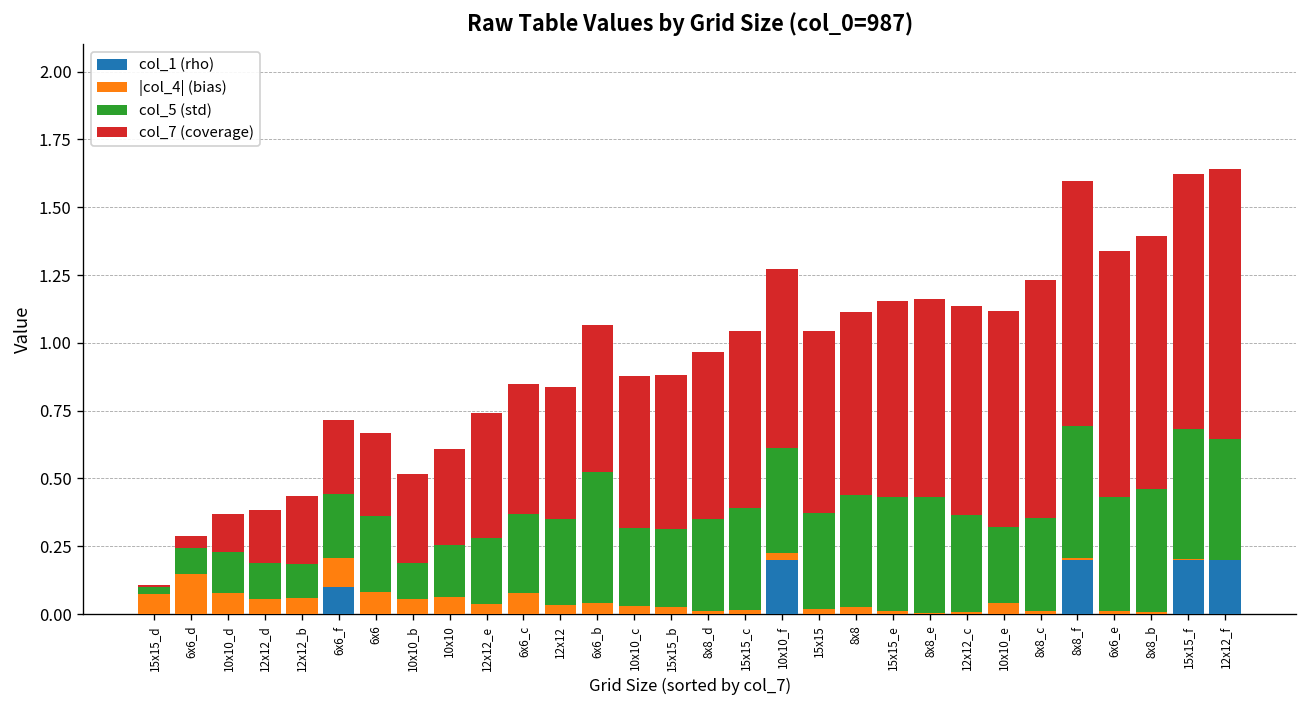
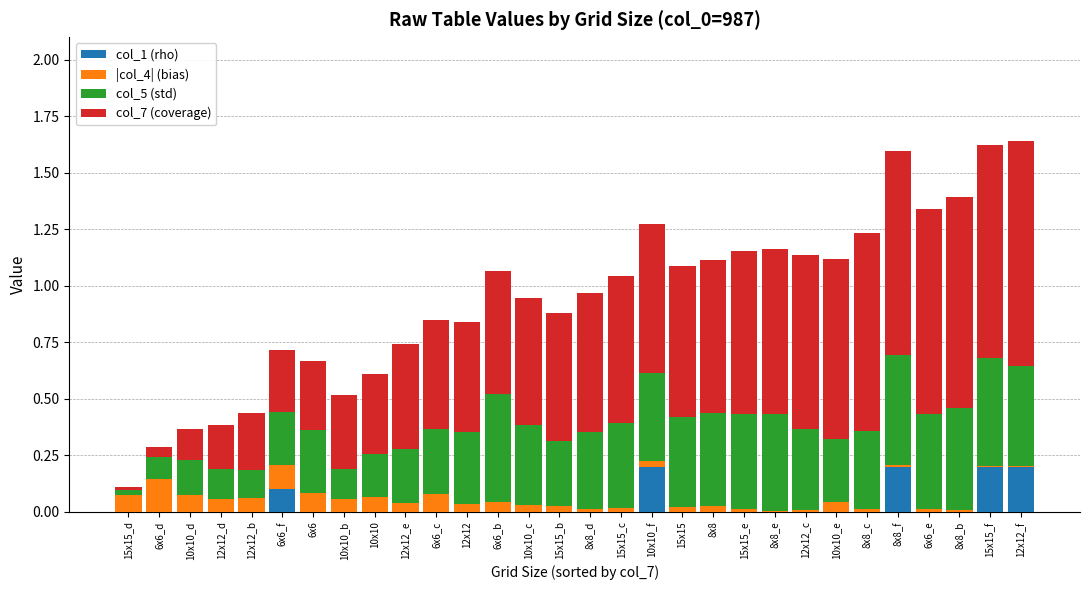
col_5 (std), 10x10_c: 0.29 -> 0.35
col_5 (std), 15x15: 0.35 -> 0.40
